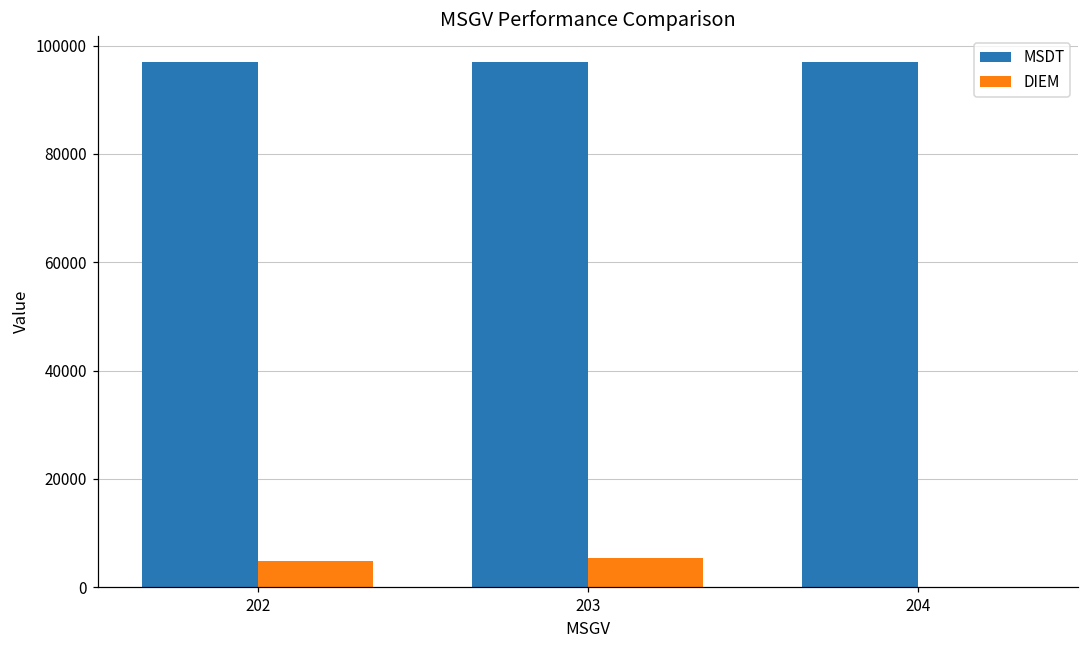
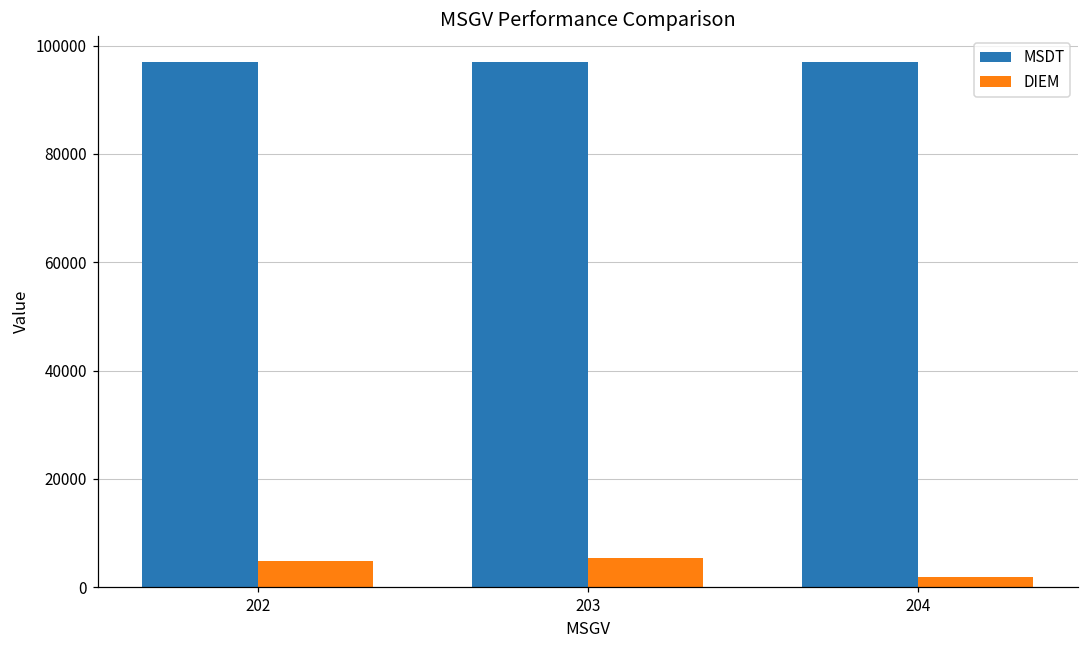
DIEM, 204: 0 -> 2000
